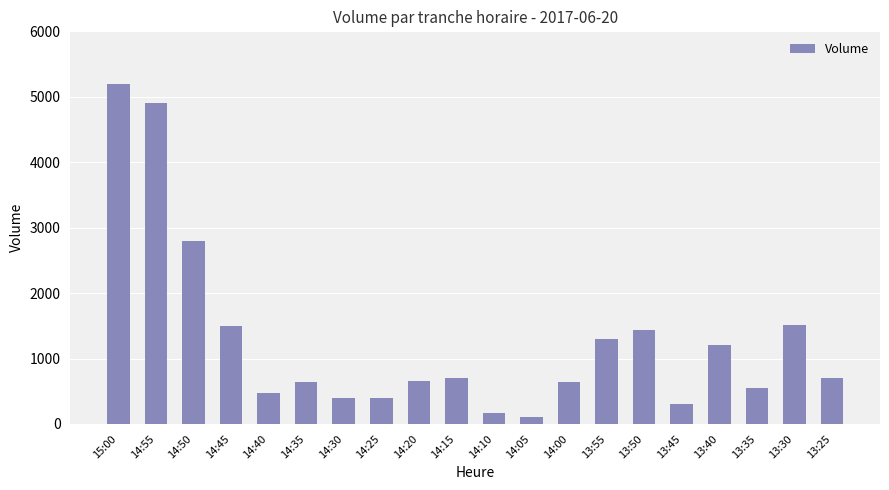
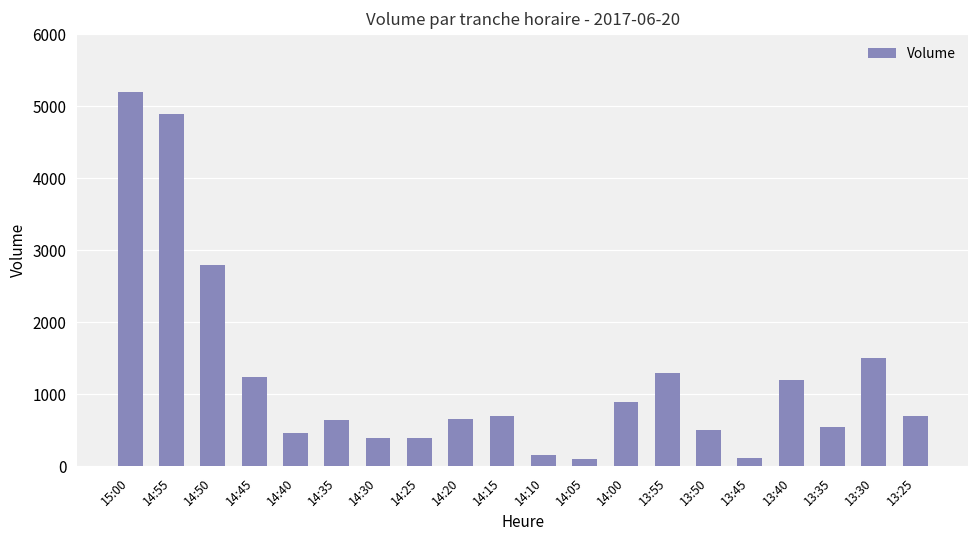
14:45: 1500 -> 1200
14:00: 600 -> 900
13:50: 1400 -> 500
13:45: 300 -> 100
